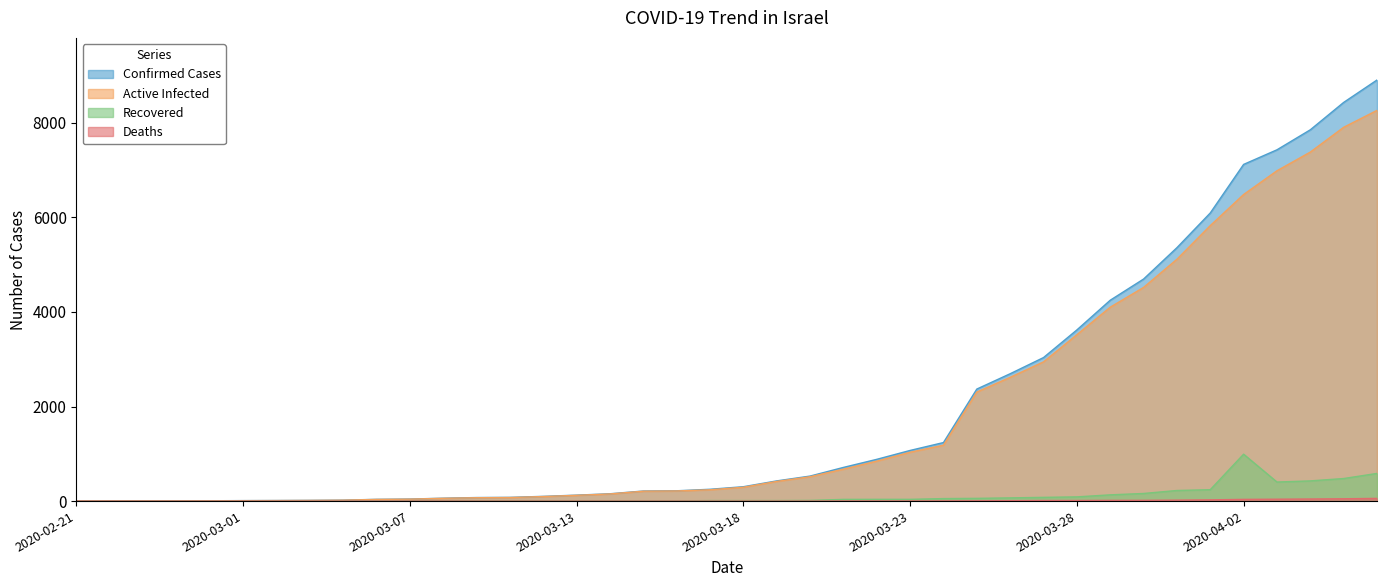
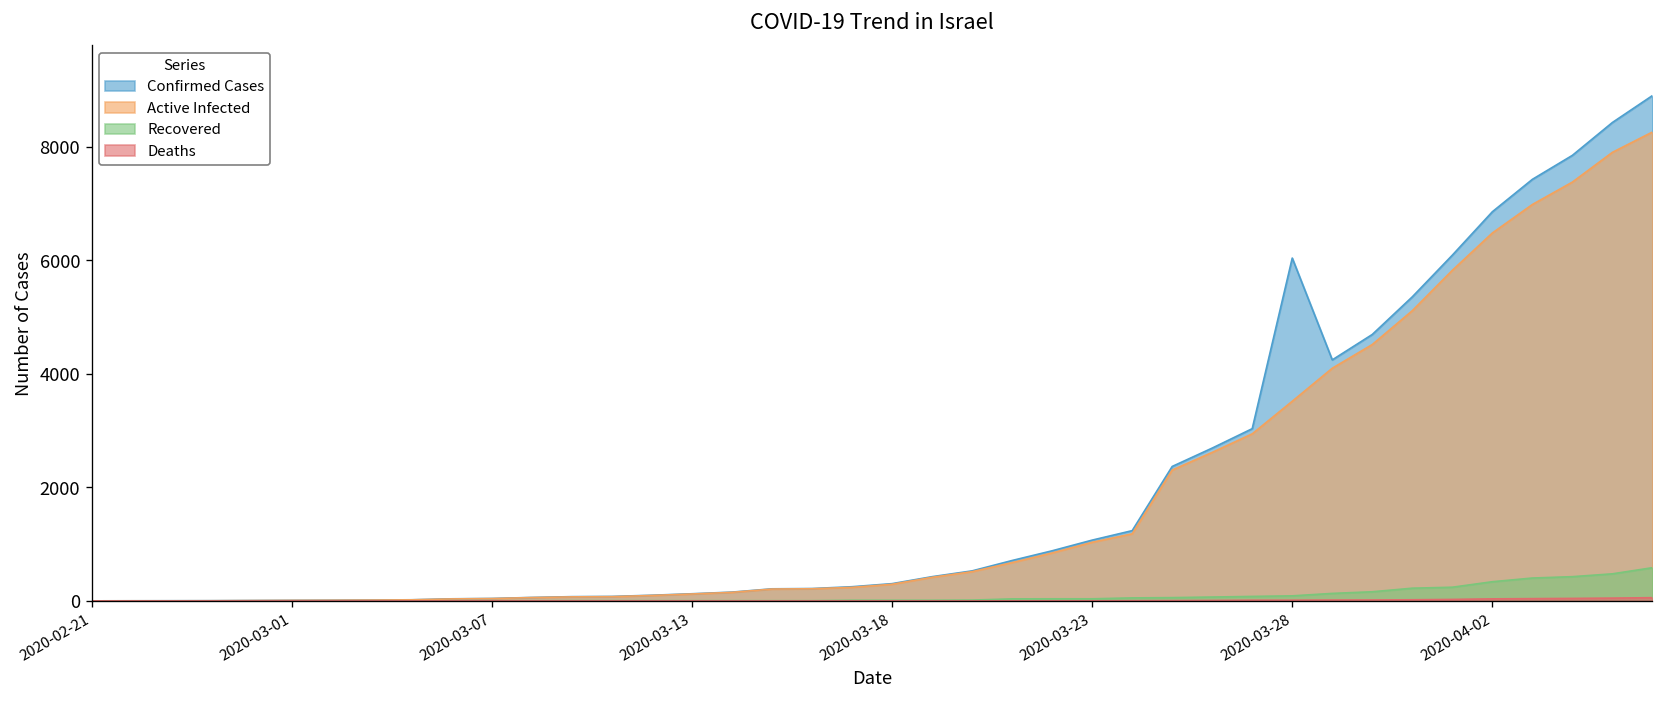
Confirmed Cases, 2020-03-28: 3600 -> 6000
Confirmed Cases, 2020-04-02: 7100 -> 6900
Recovered, 2020-04-02: 1000 -> 300
